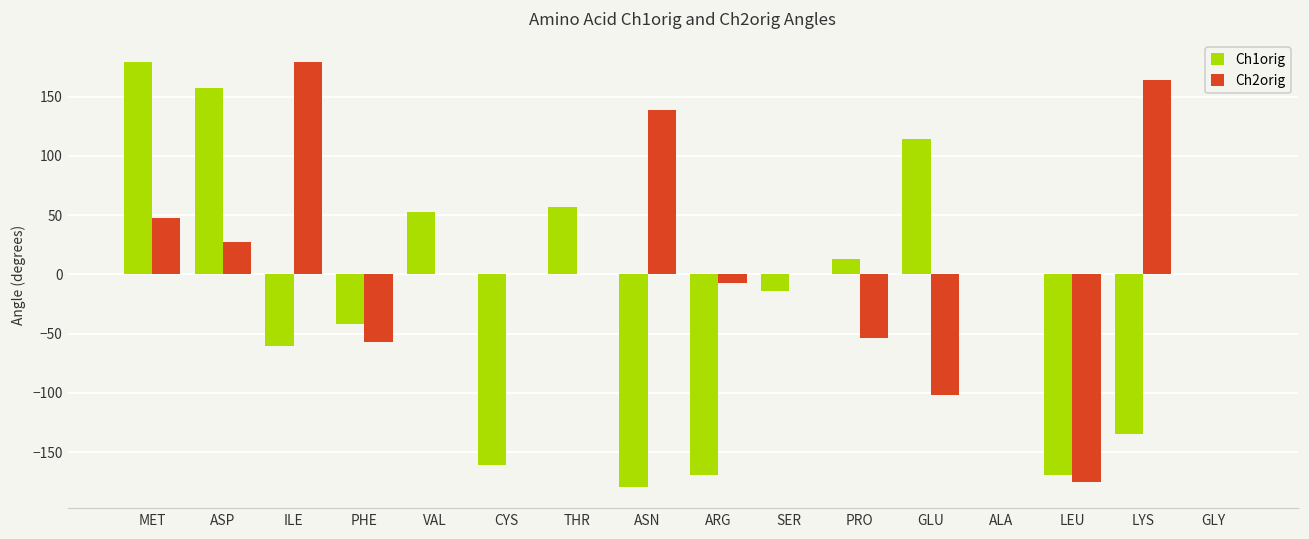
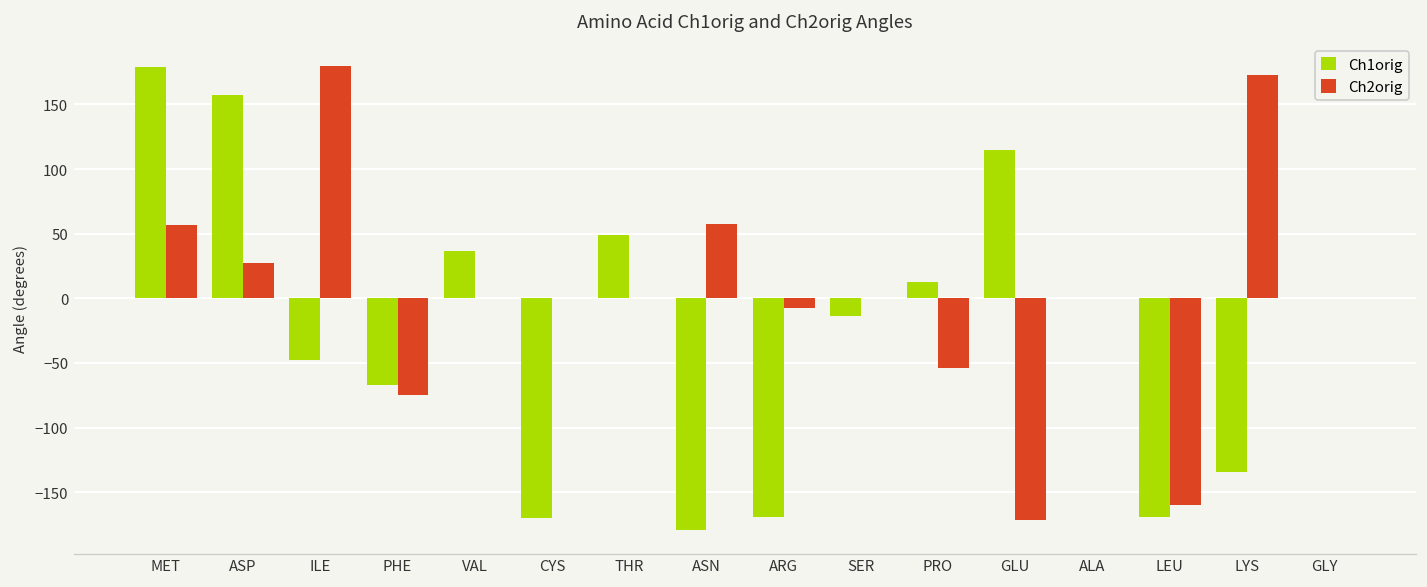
Ch2orig, MET: 48 -> 57
Ch1orig, ILE: -60 -> -48
Ch1orig, PHE: -42 -> -67
Ch2orig, PHE: -57 -> -75
Ch1orig, VAL: 53 -> 37
Ch1orig, CYS: -161 -> -170
Ch1orig, THR: 57 -> 49
Ch2orig, ASN: 139 -> 57
Ch2orig, GLU: -102 -> -172
Ch2orig, LEU: -175 -> -160
Ch2orig, LYS: 164 -> 173
